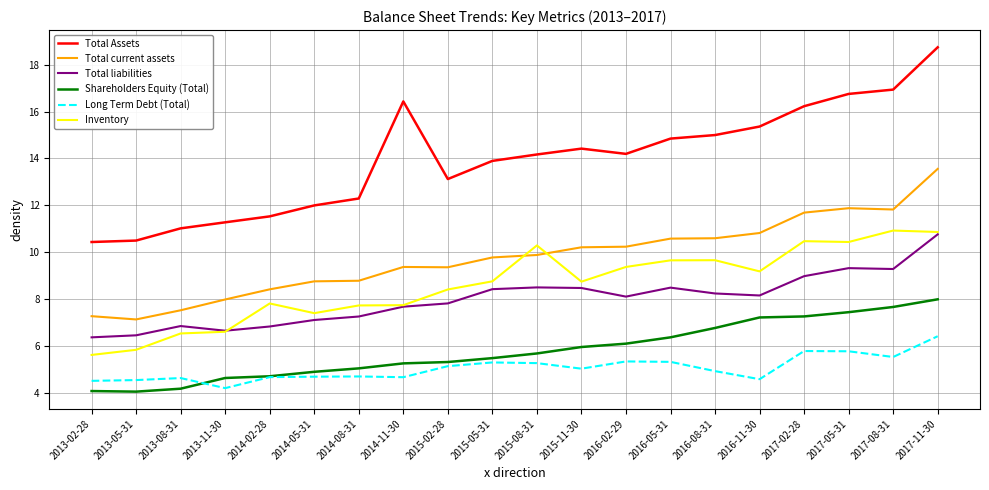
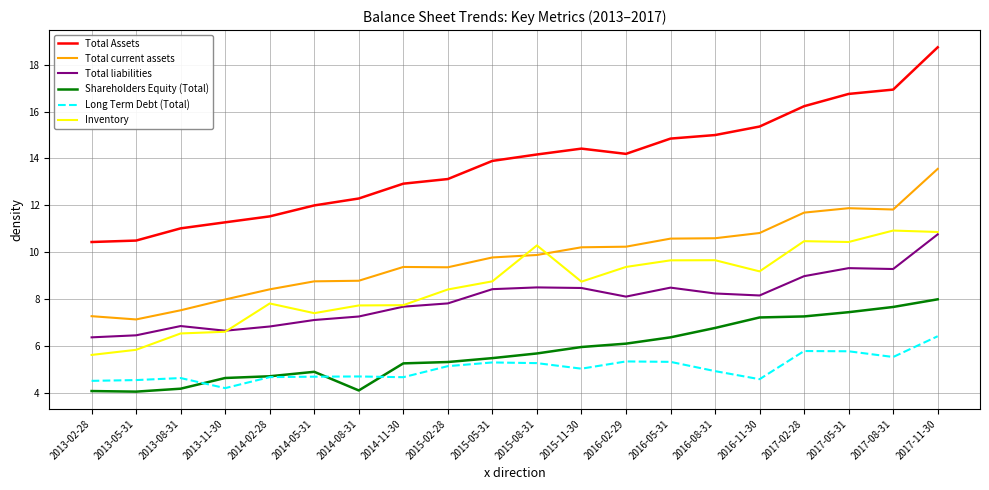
Shareholders Equity (Total), 2014-08-31: 5.0 -> 4.1
Total Assets, 2014-11-30: 16.4 -> 12.9
